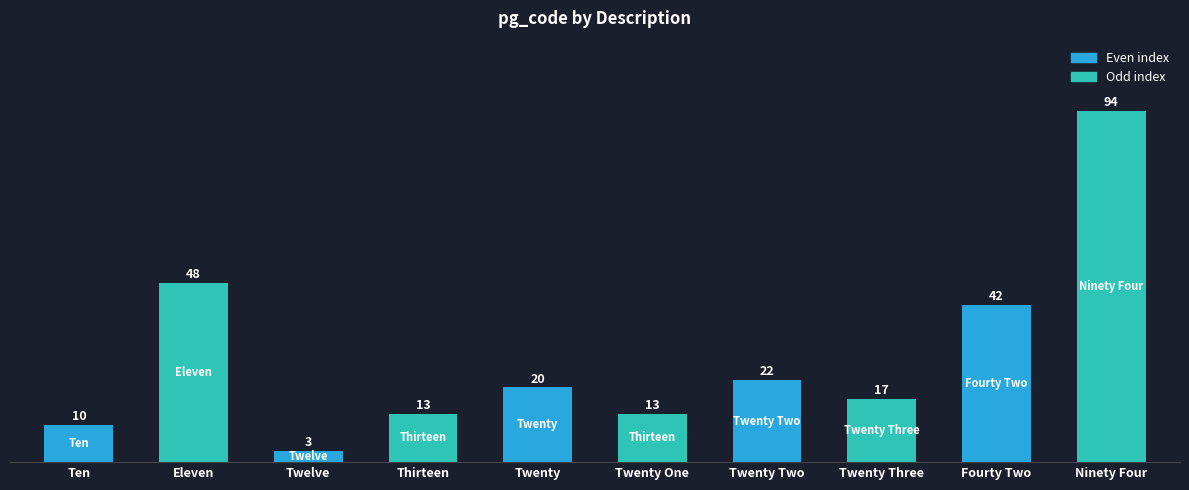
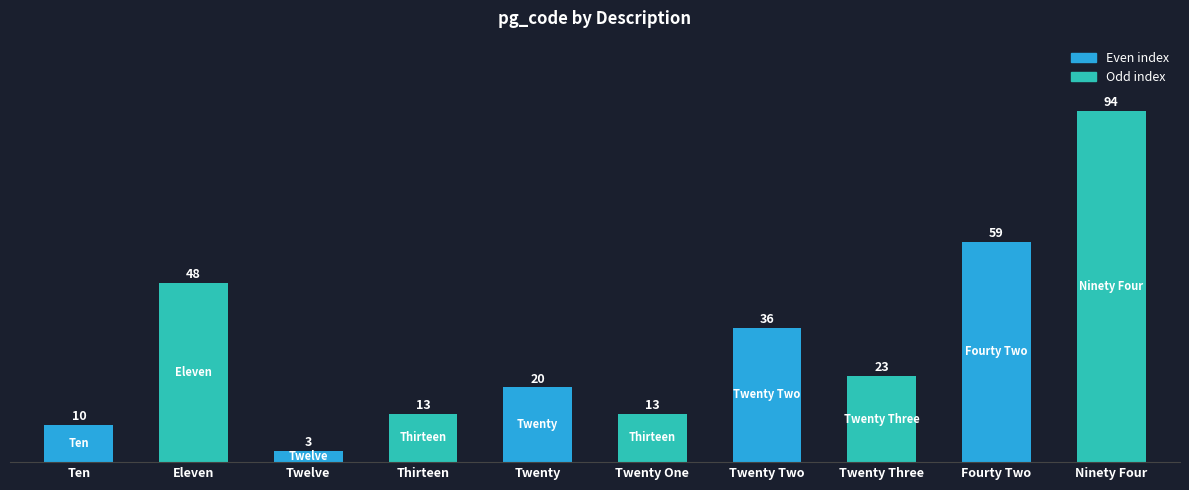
Twenty Two: 22 -> 36
Twenty Three: 17 -> 23
Fourty Two: 42 -> 59
